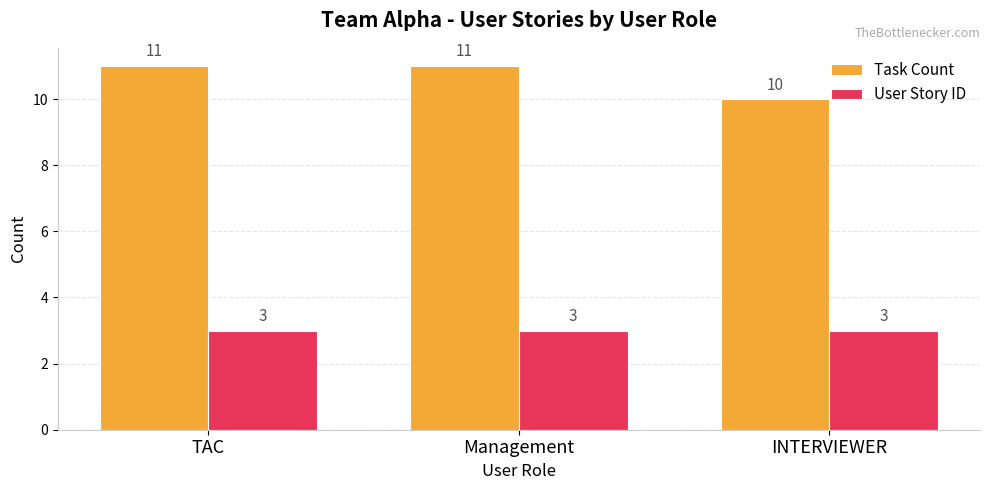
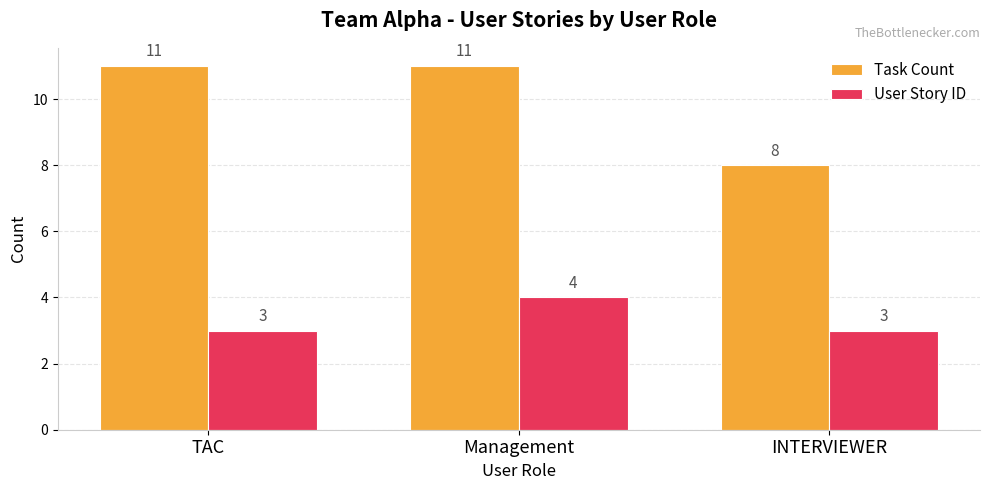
User Story ID, Management: 3 -> 4
Task Count, INTERVIEWER: 10 -> 8
